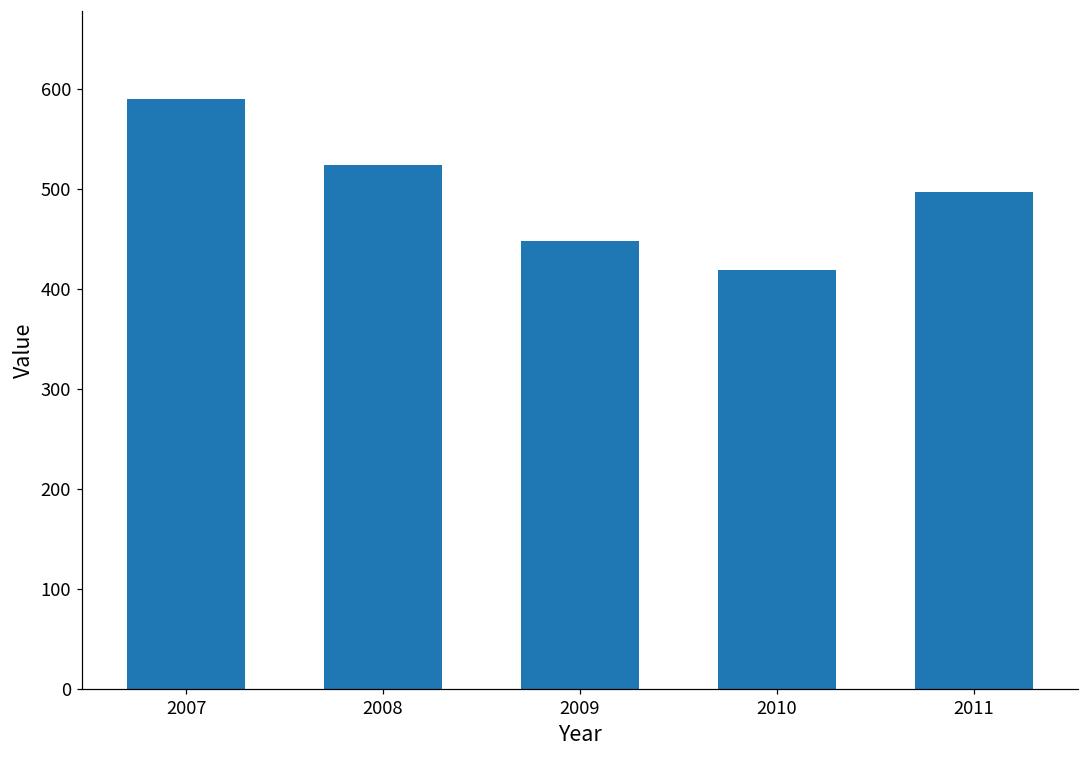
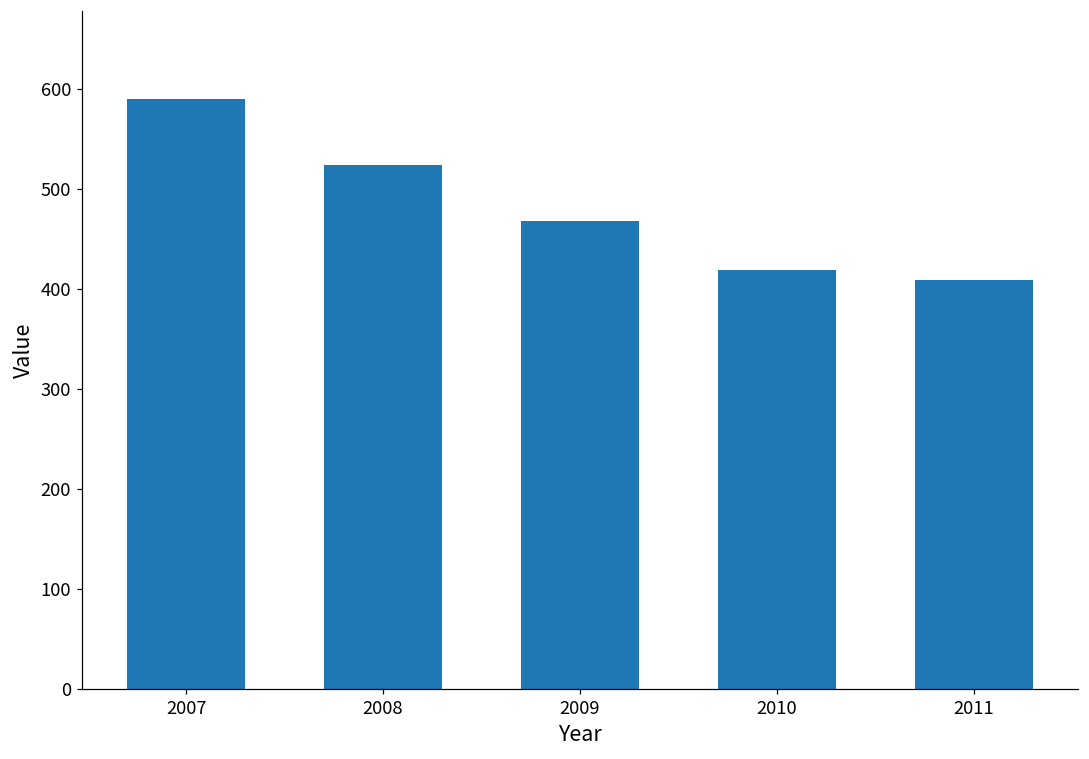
2009: 450 -> 470
2011: 500 -> 410
